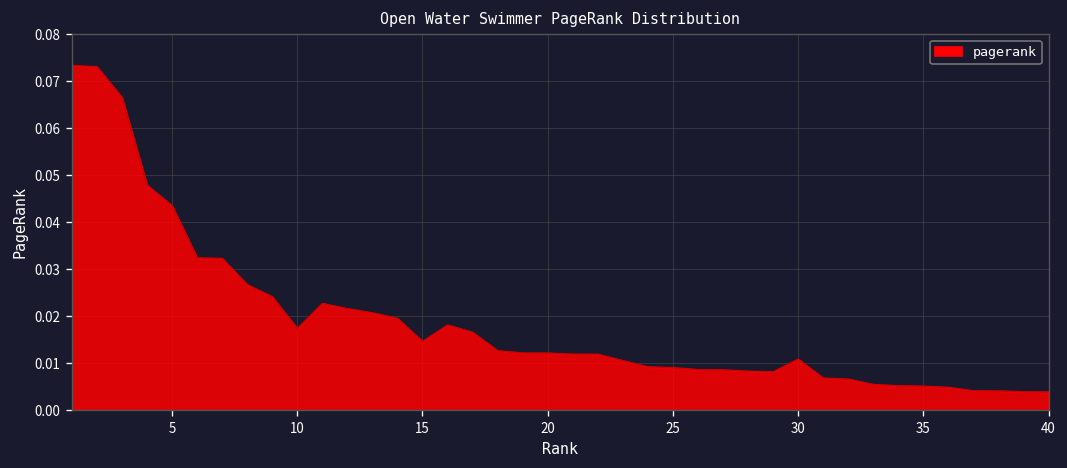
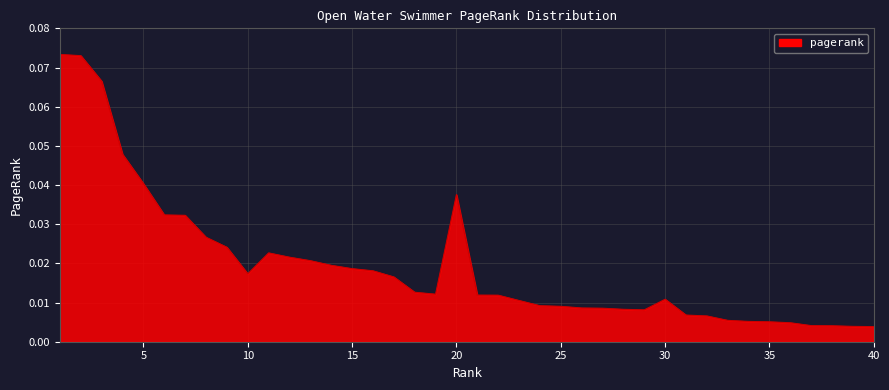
5: 0.043 -> 0.040
15: 0.015 -> 0.019
20: 0.012 -> 0.038
